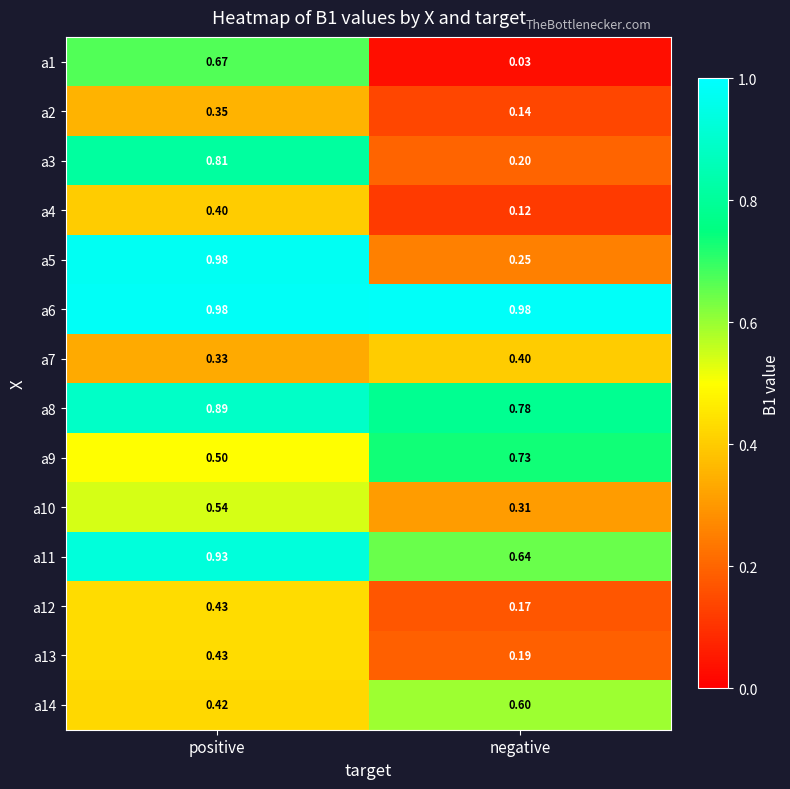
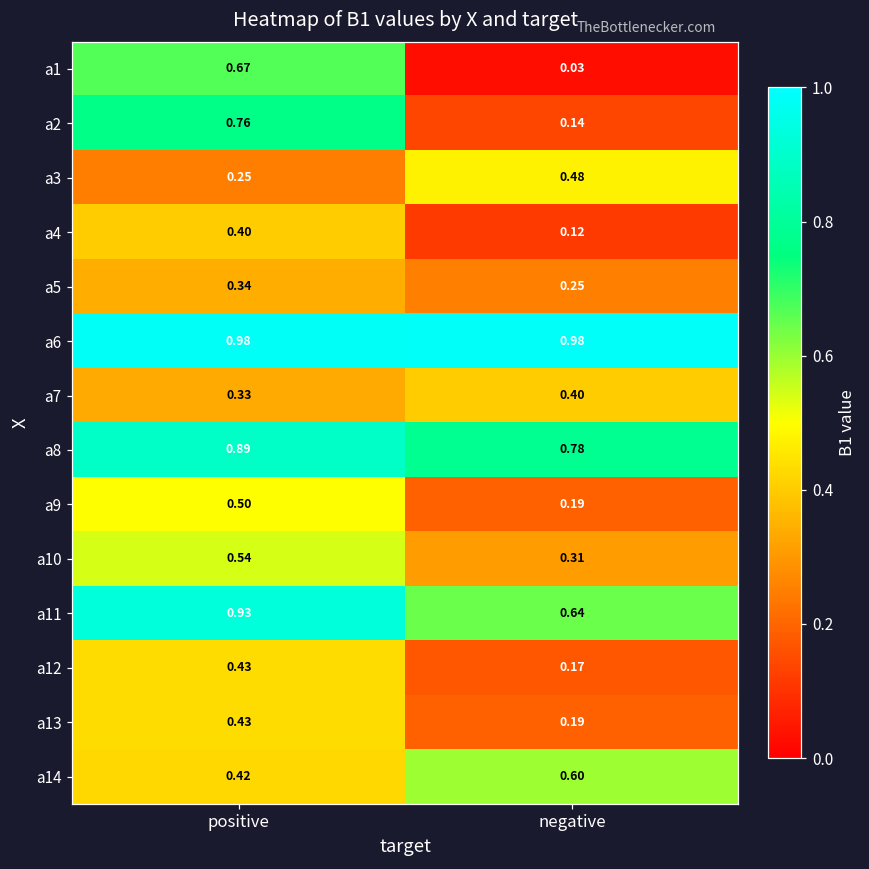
a2, positive: 0.35 -> 0.76
a3, positive: 0.81 -> 0.25
a3, negative: 0.20 -> 0.48
a5, positive: 0.98 -> 0.34
a9, negative: 0.73 -> 0.19
